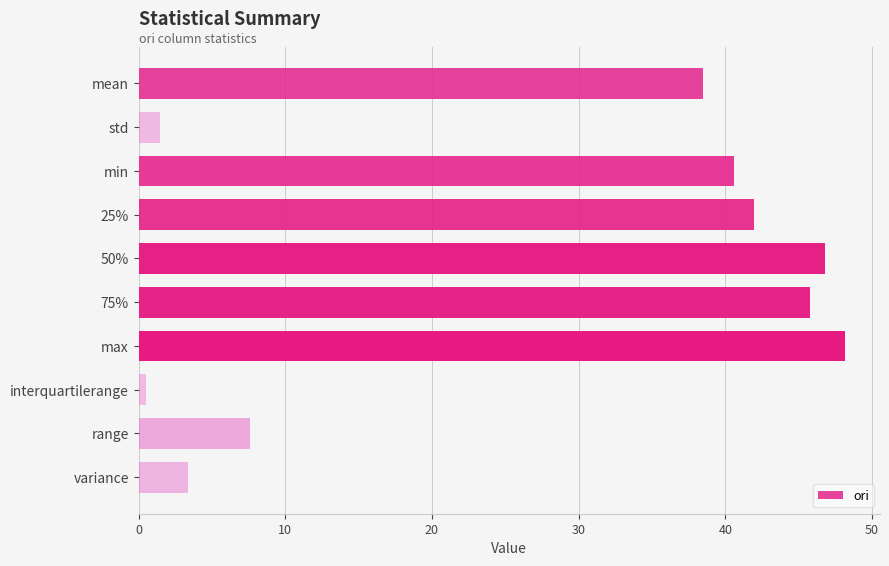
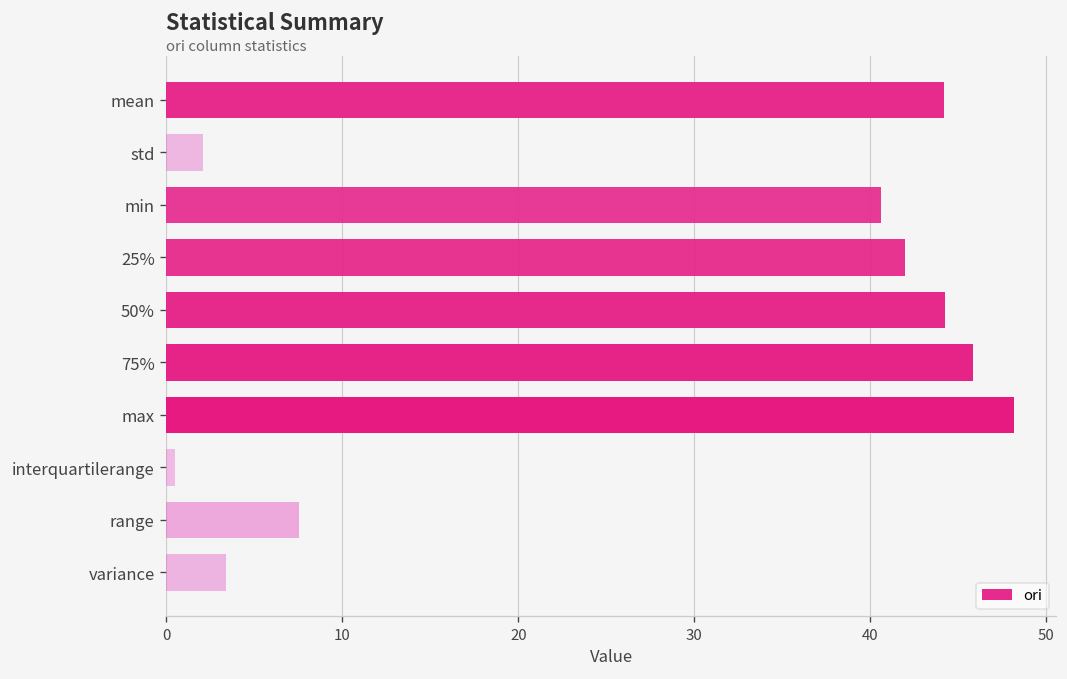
mean: 38.5 -> 44.2
std: 1.4 -> 2.1
50%: 46.8 -> 44.3
